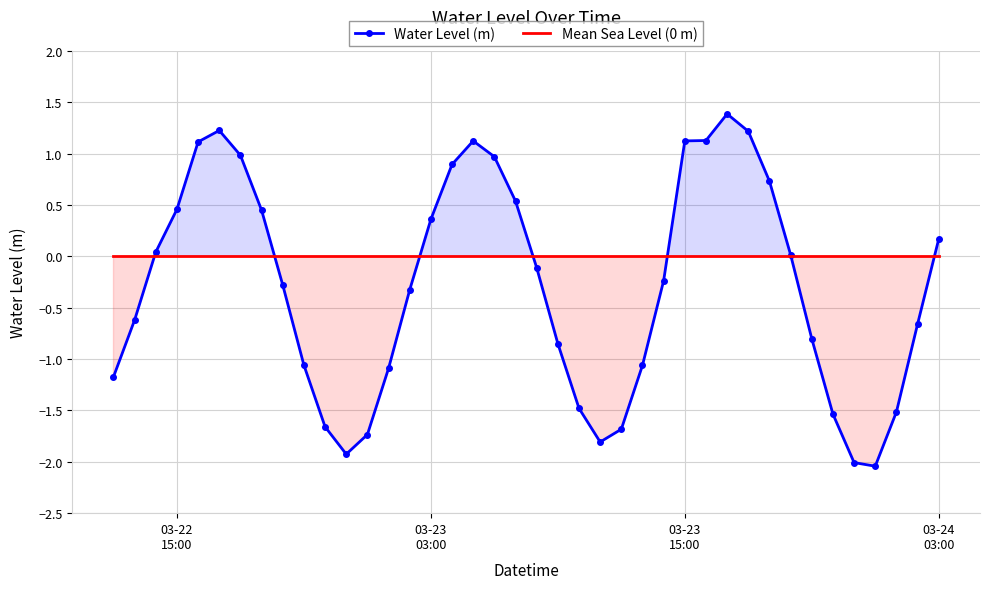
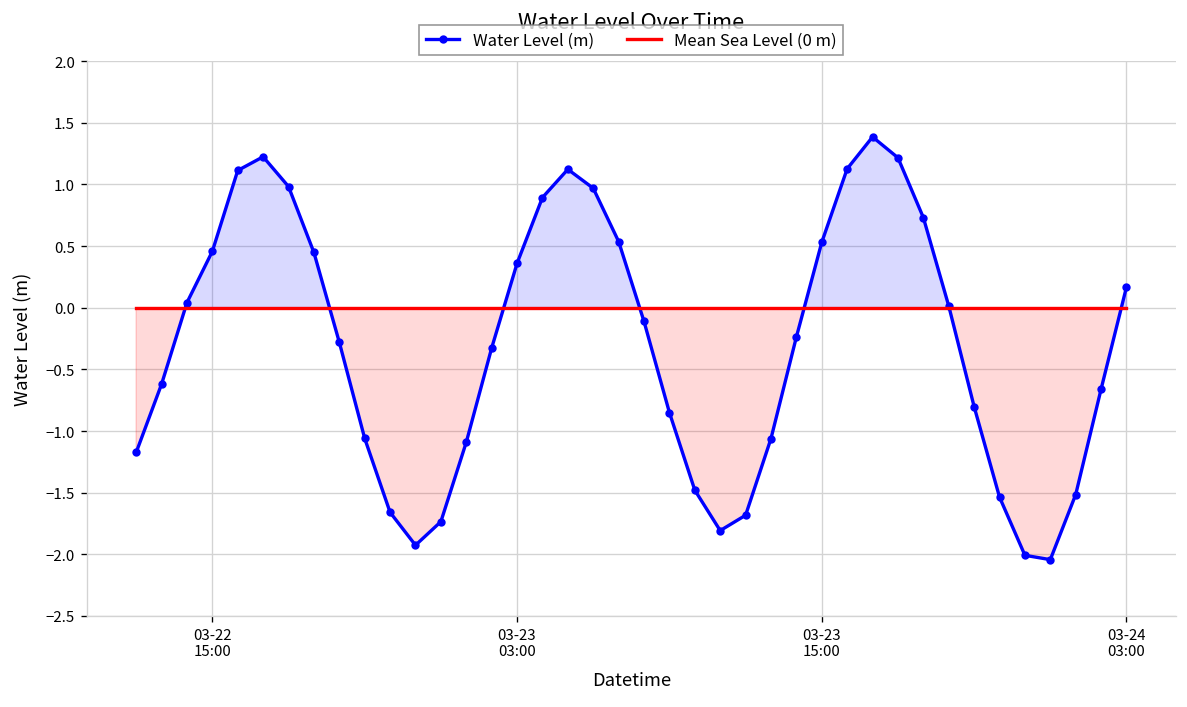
Water Level (m), 03-23 15:00: 1.12 -> 0.53
